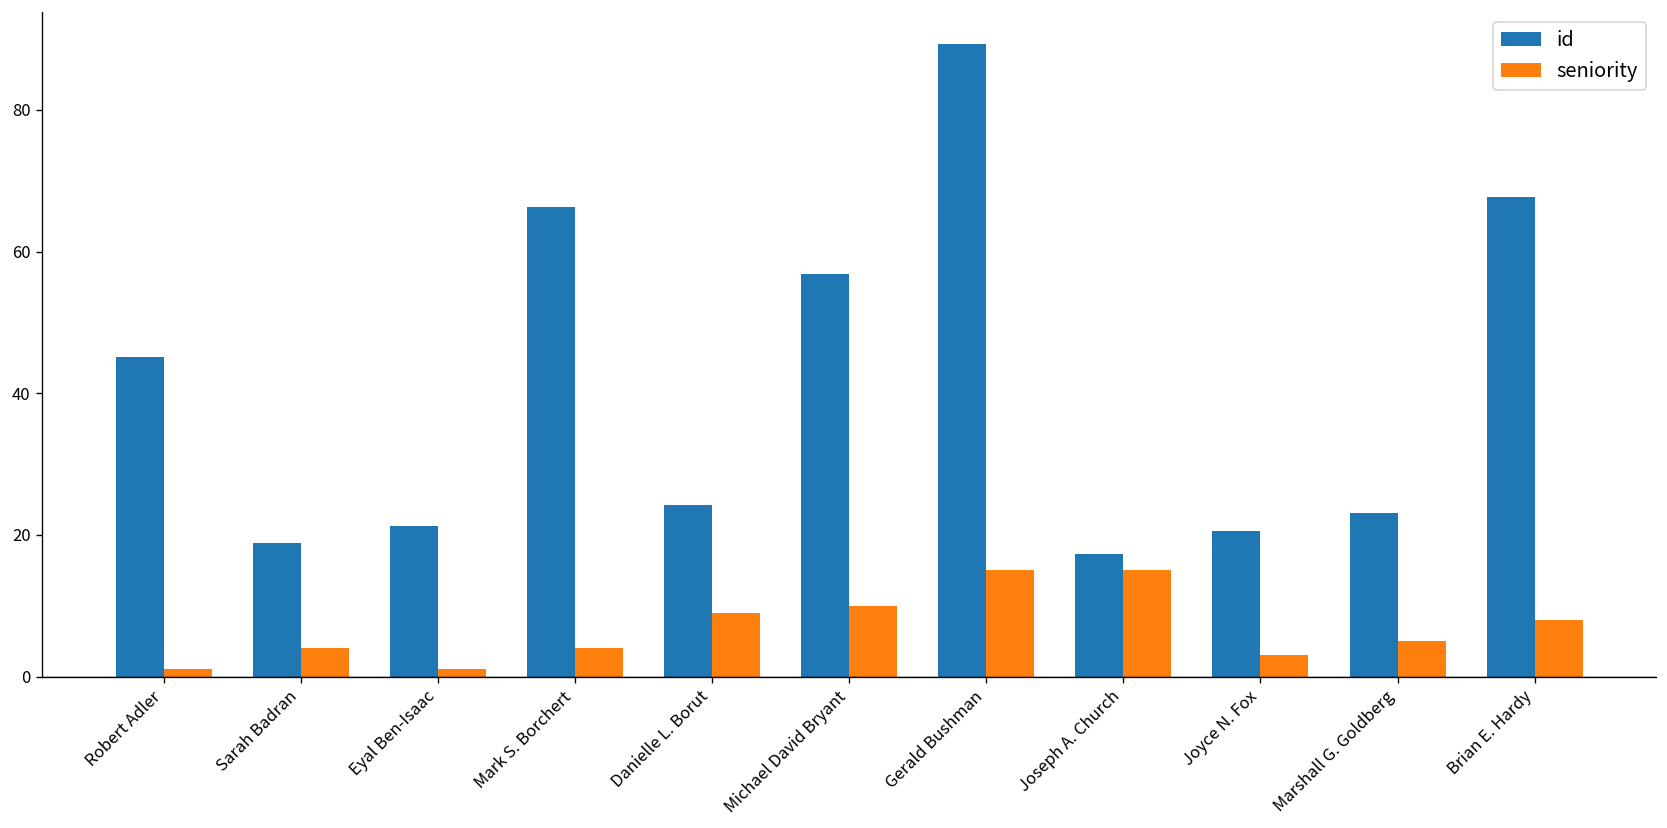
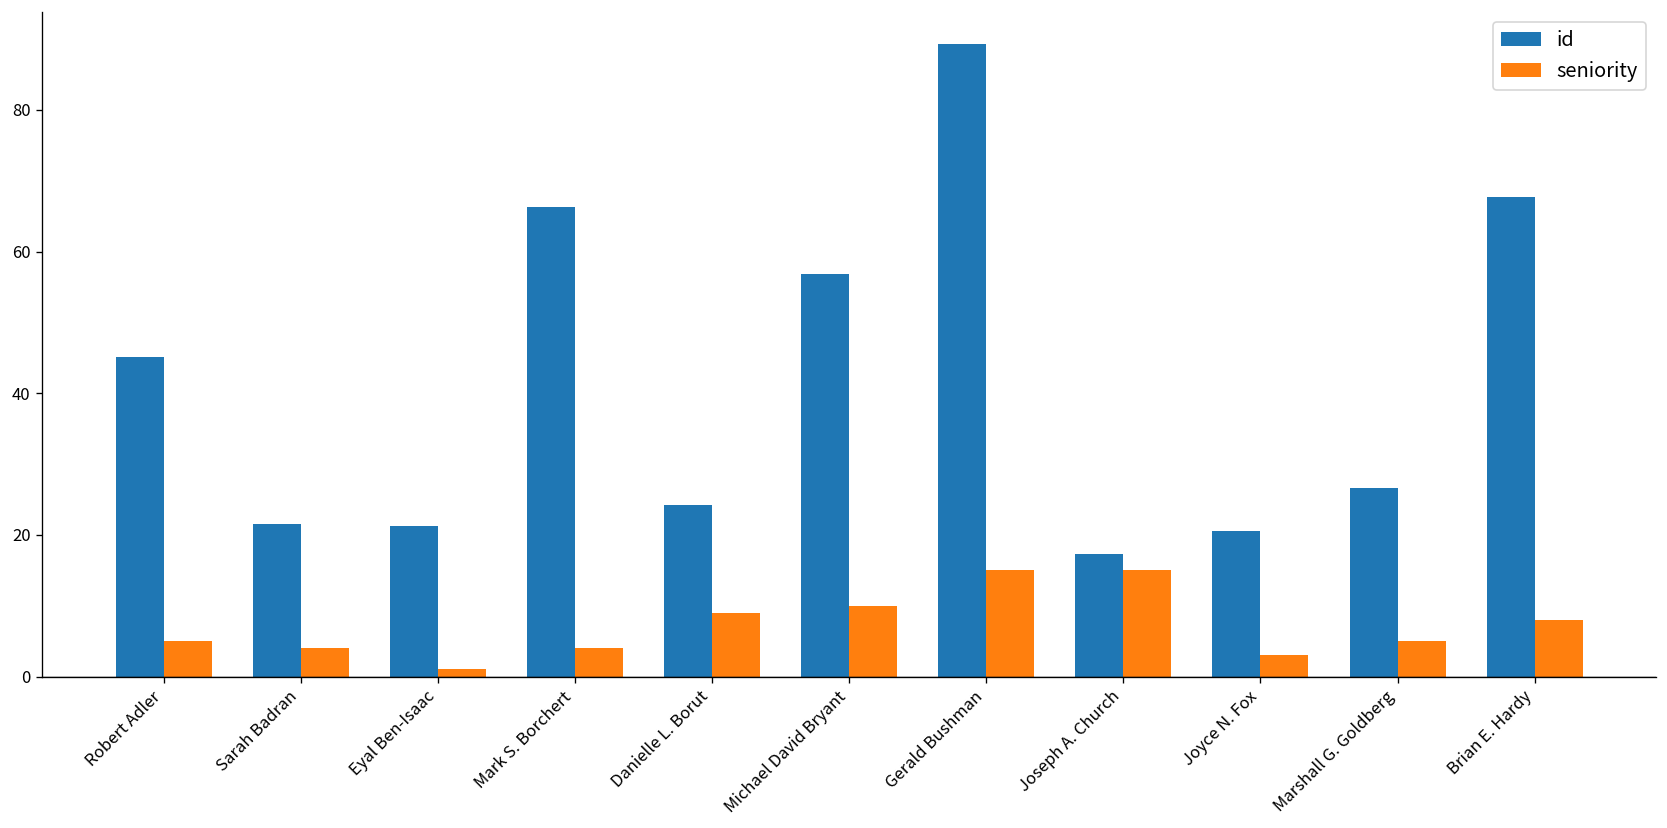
seniority, Robert Adler: 1 -> 5
id, Sarah Badran: 19 -> 22
id, Marshall G. Goldberg: 23 -> 27
